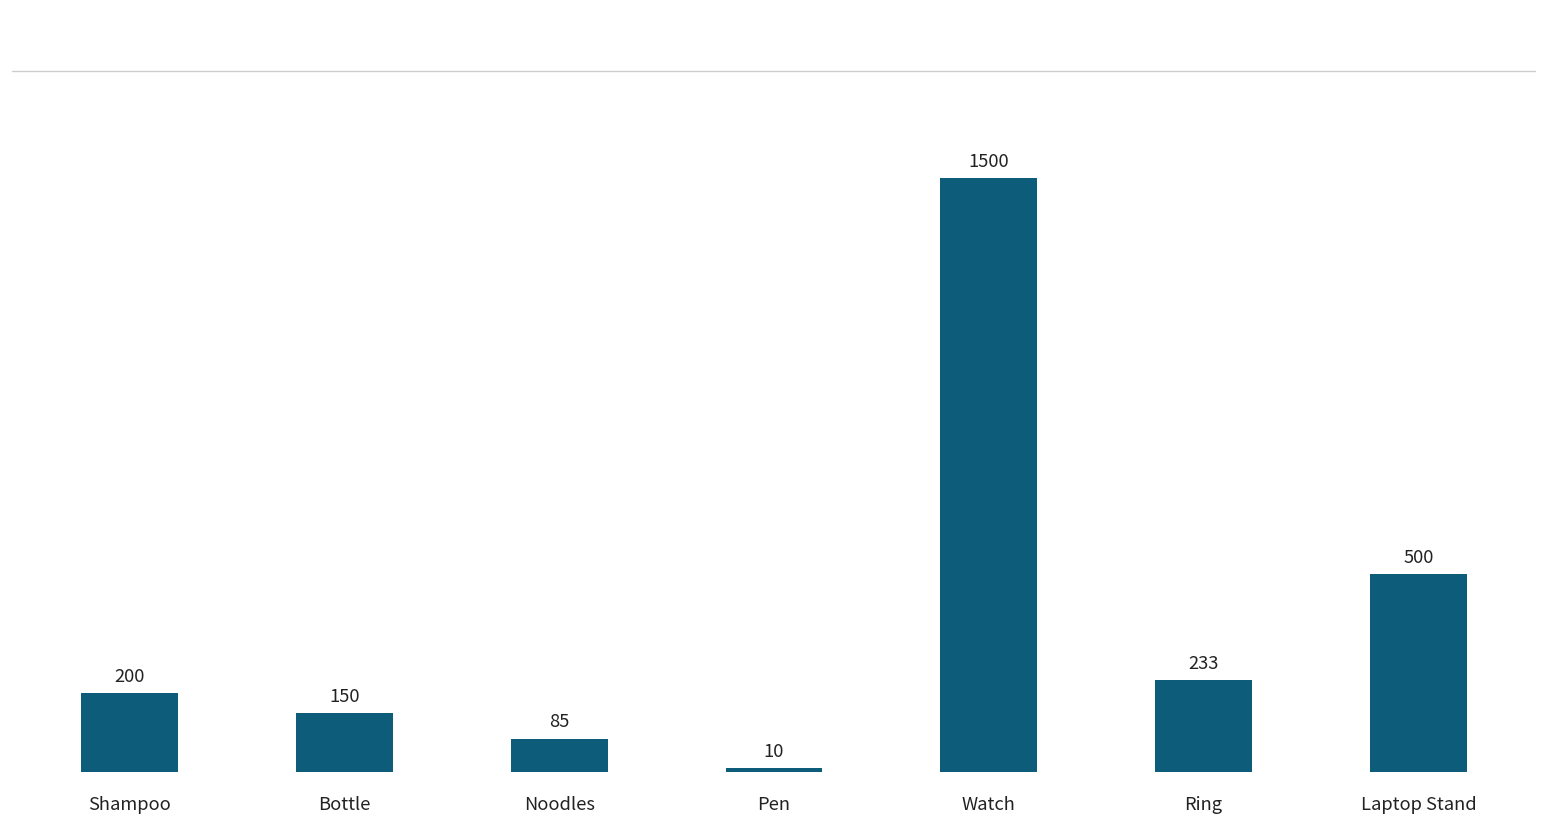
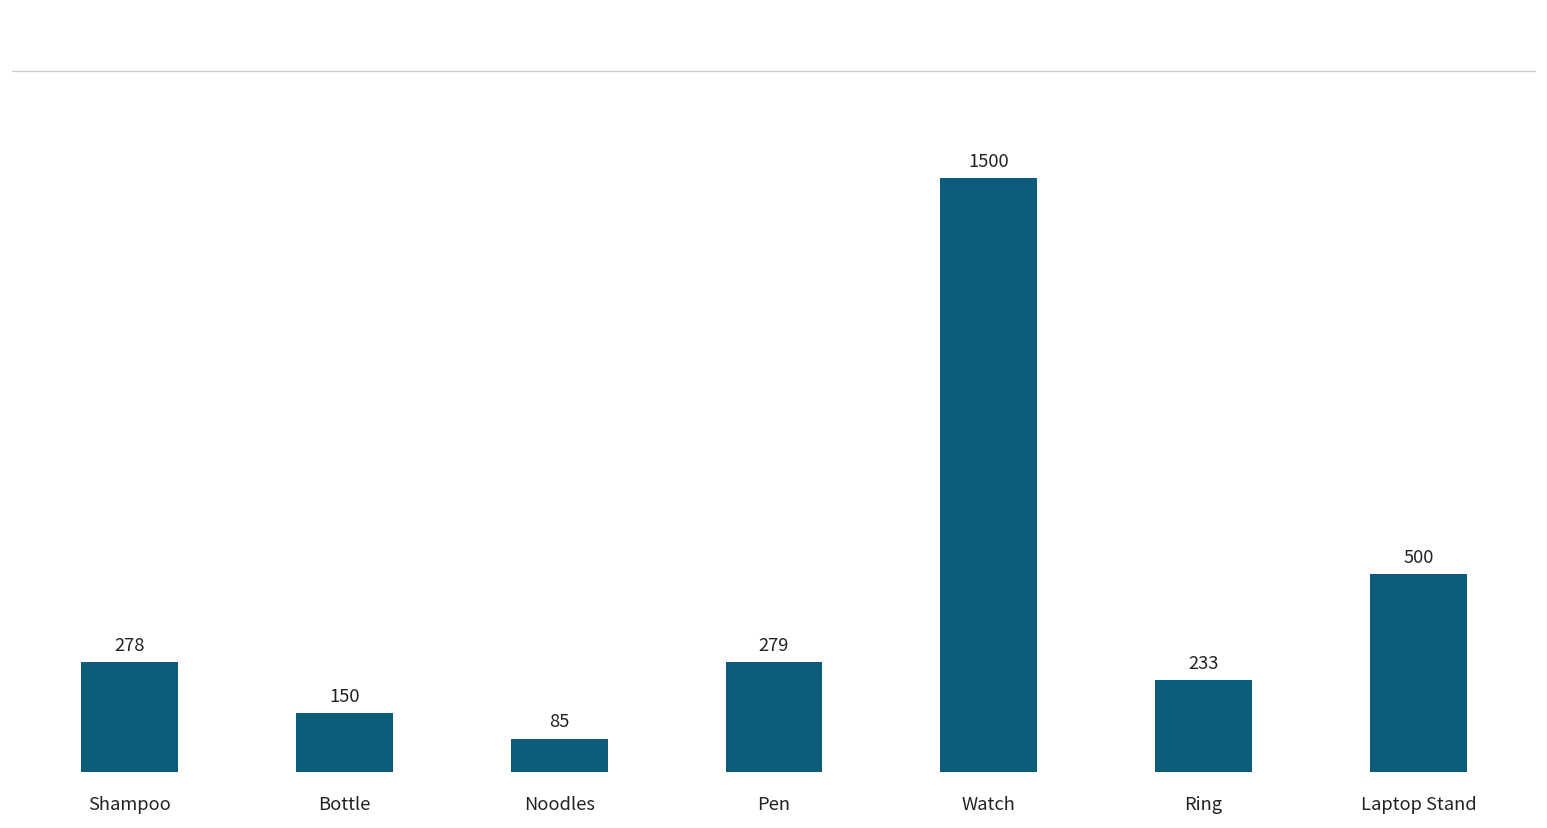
Shampoo: 200 -> 278
Pen: 10 -> 279
